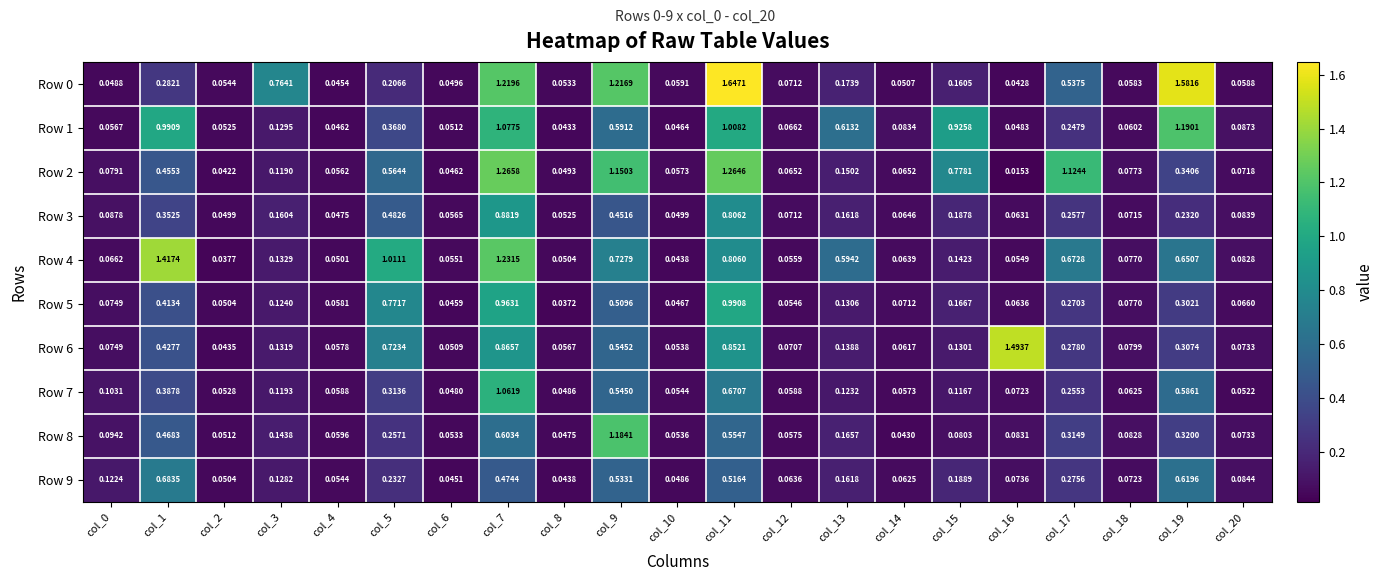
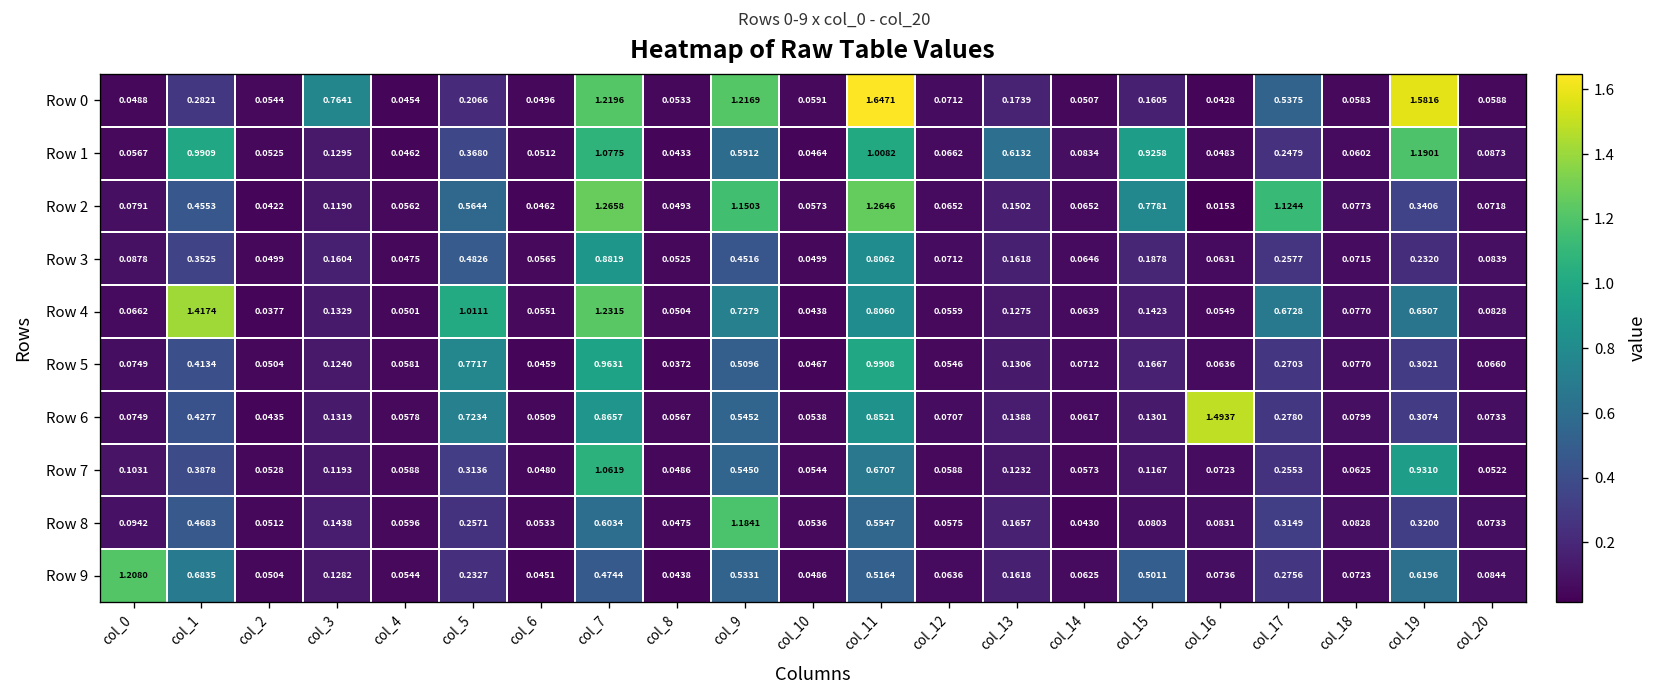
Row 4, col_13: 0.5942 -> 0.1275
Row 7, col_19: 0.5861 -> 0.9310
Row 9, col_0: 0.1224 -> 1.2080
Row 9, col_15: 0.1889 -> 0.5011
